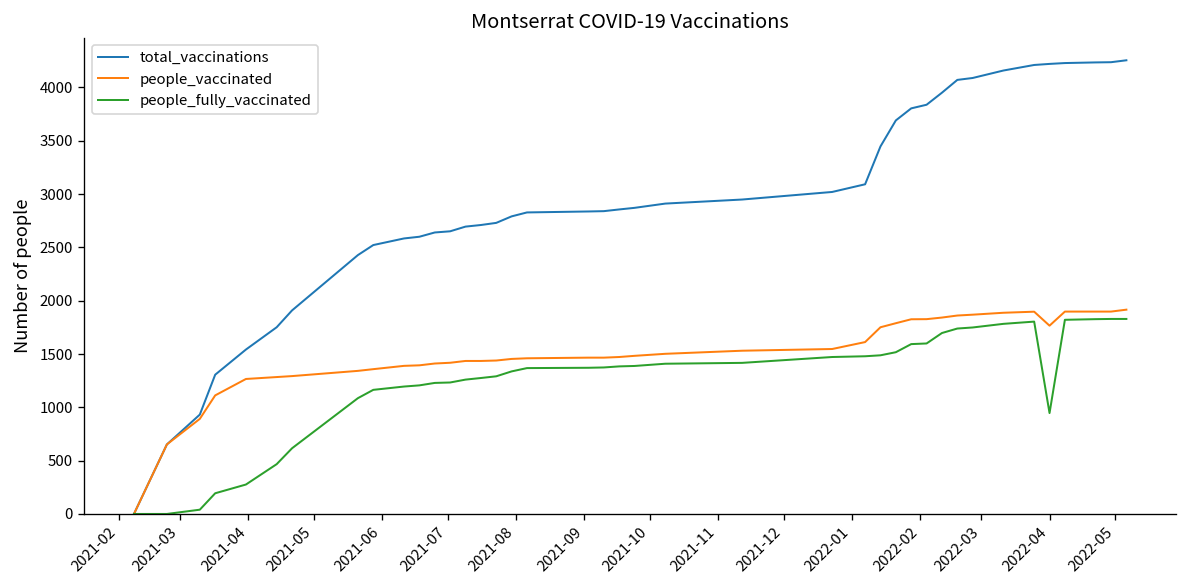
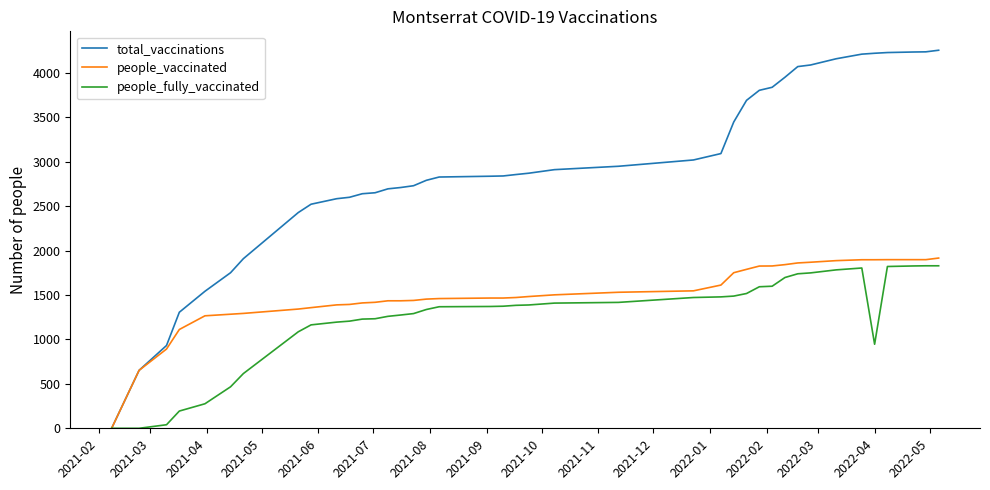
people_vaccinated, 2022-04: 1800 -> 1900
